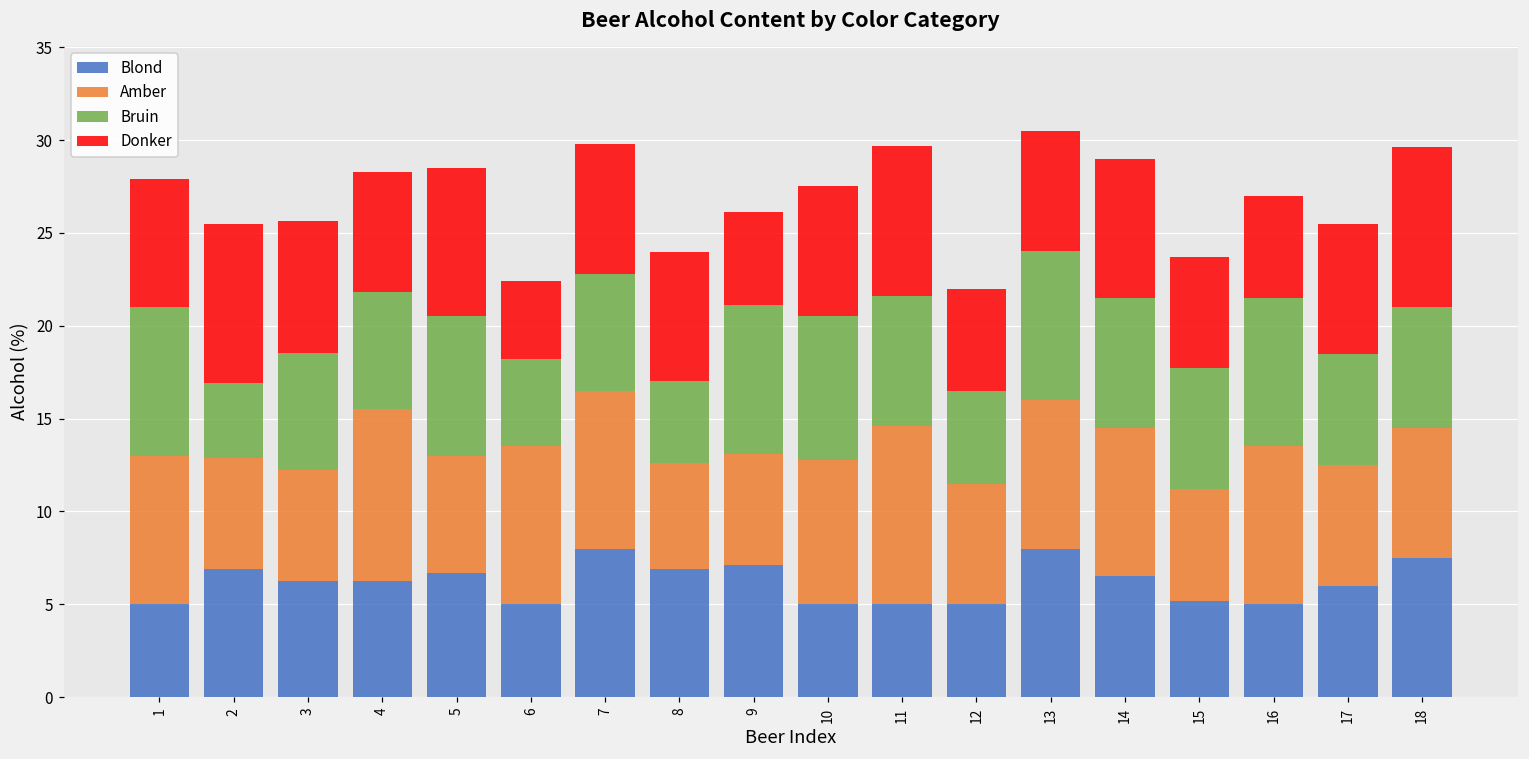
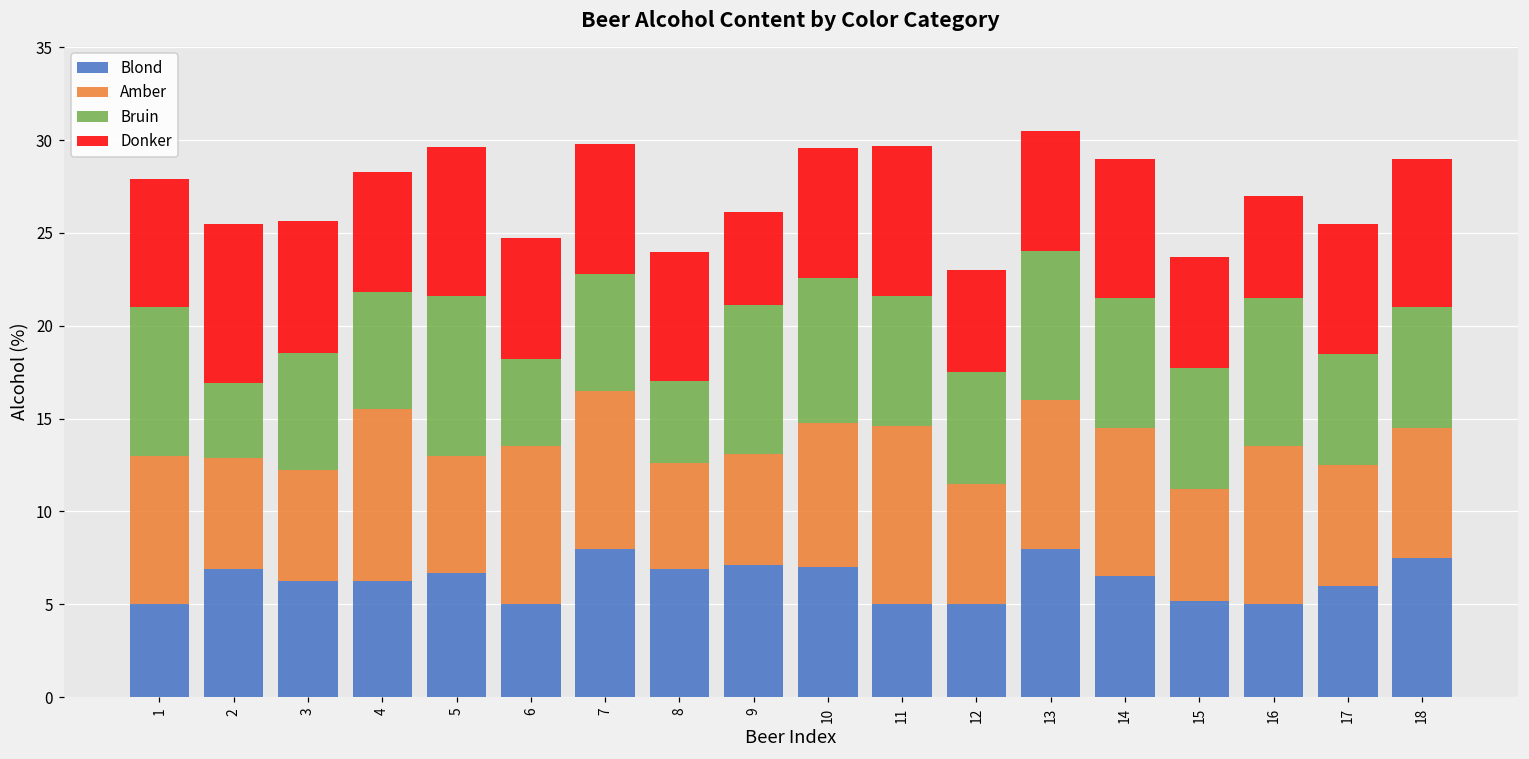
Bruin, 5: 7.5 -> 8.6
Donker, 6: 4.2 -> 6.5
Blond, 10: 5 -> 7
Bruin, 12: 5 -> 6
Donker, 18: 8.6 -> 8.0
